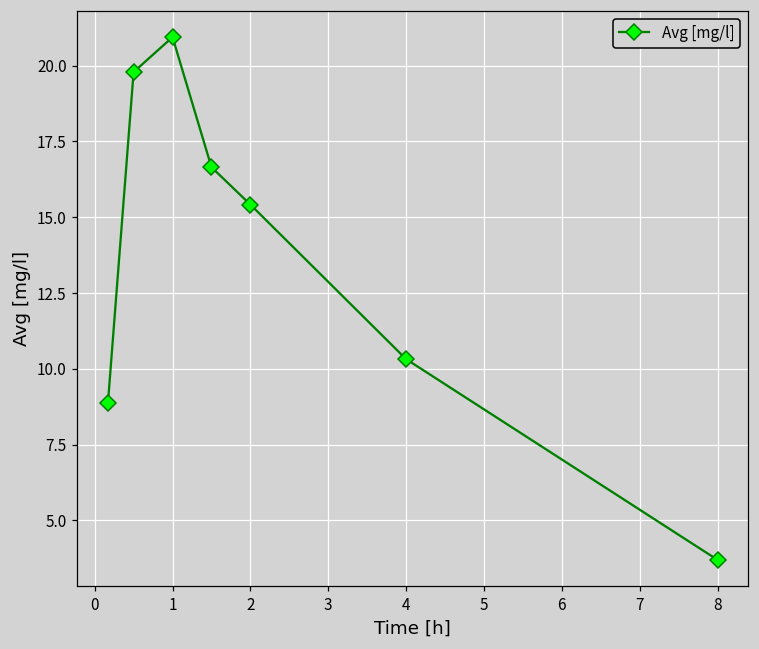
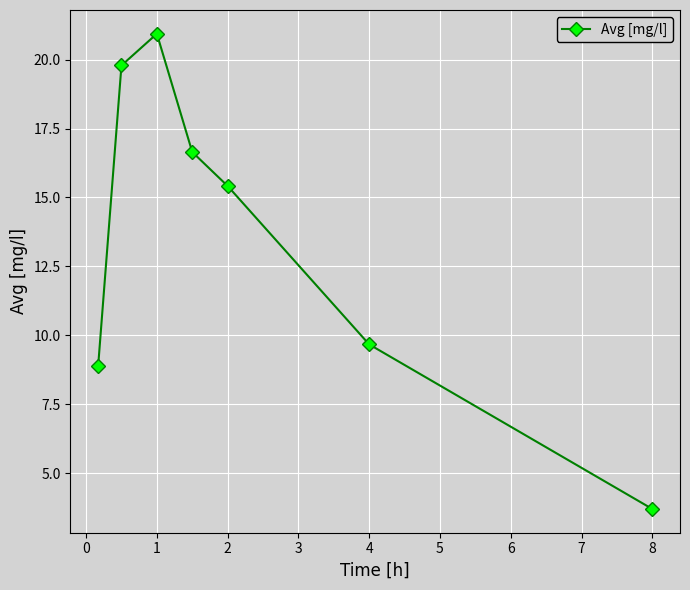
4: 10.3 -> 9.7
